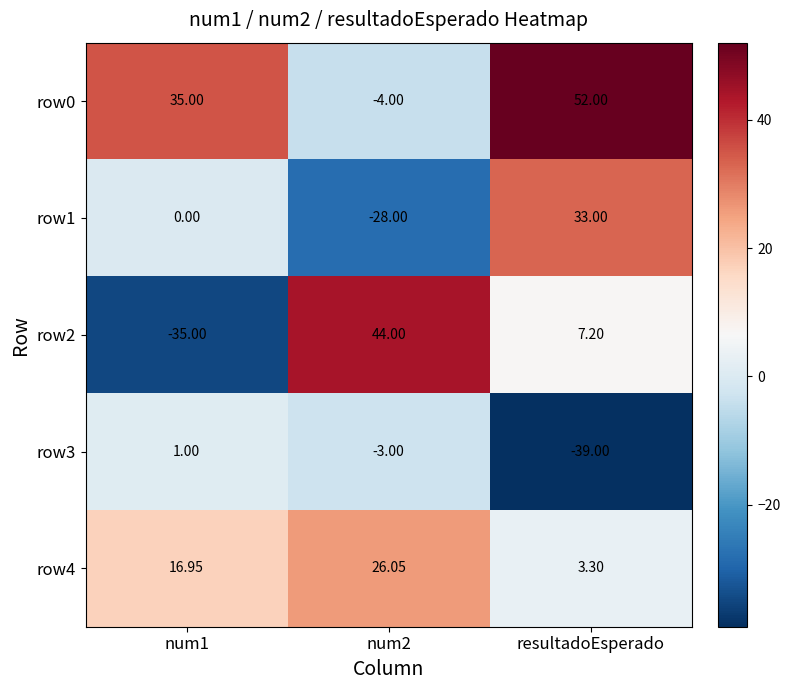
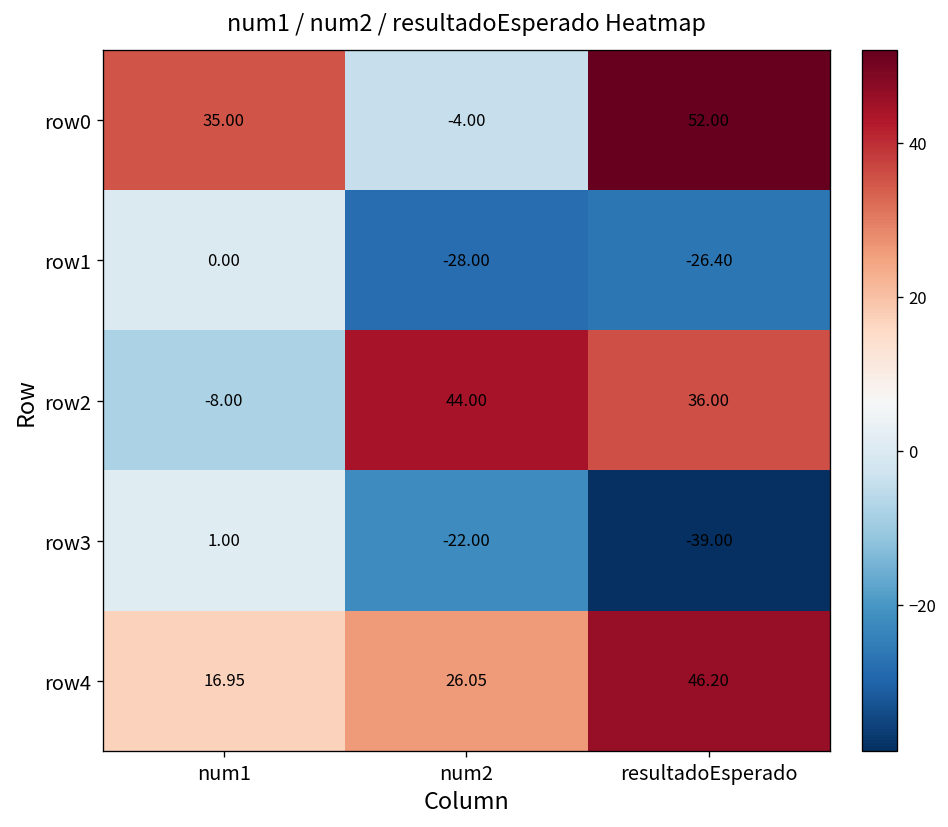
row1, resultadoEsperado: 33.00 -> -26.40
row2, num1: -35.00 -> -8.00
row2, resultadoEsperado: 7.20 -> 36.00
row3, num2: -3.00 -> -22.00
row4, resultadoEsperado: 3.30 -> 46.20
